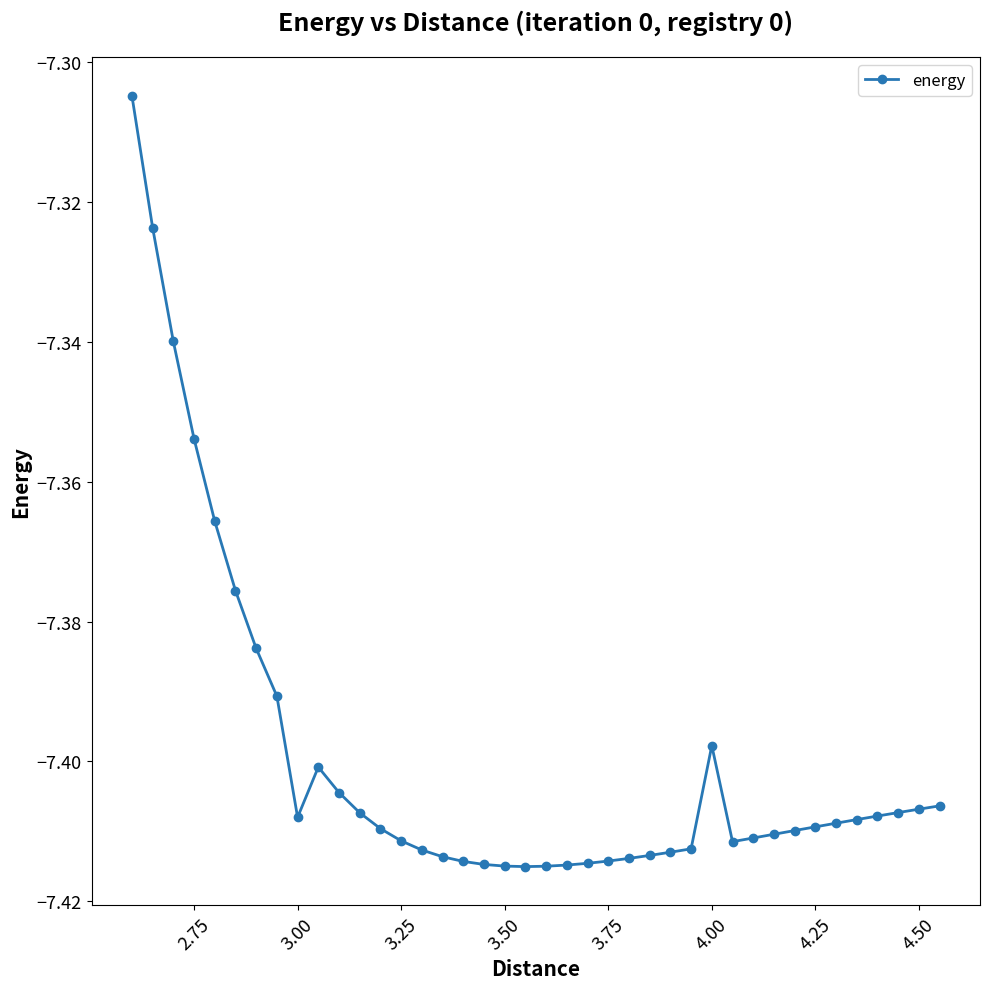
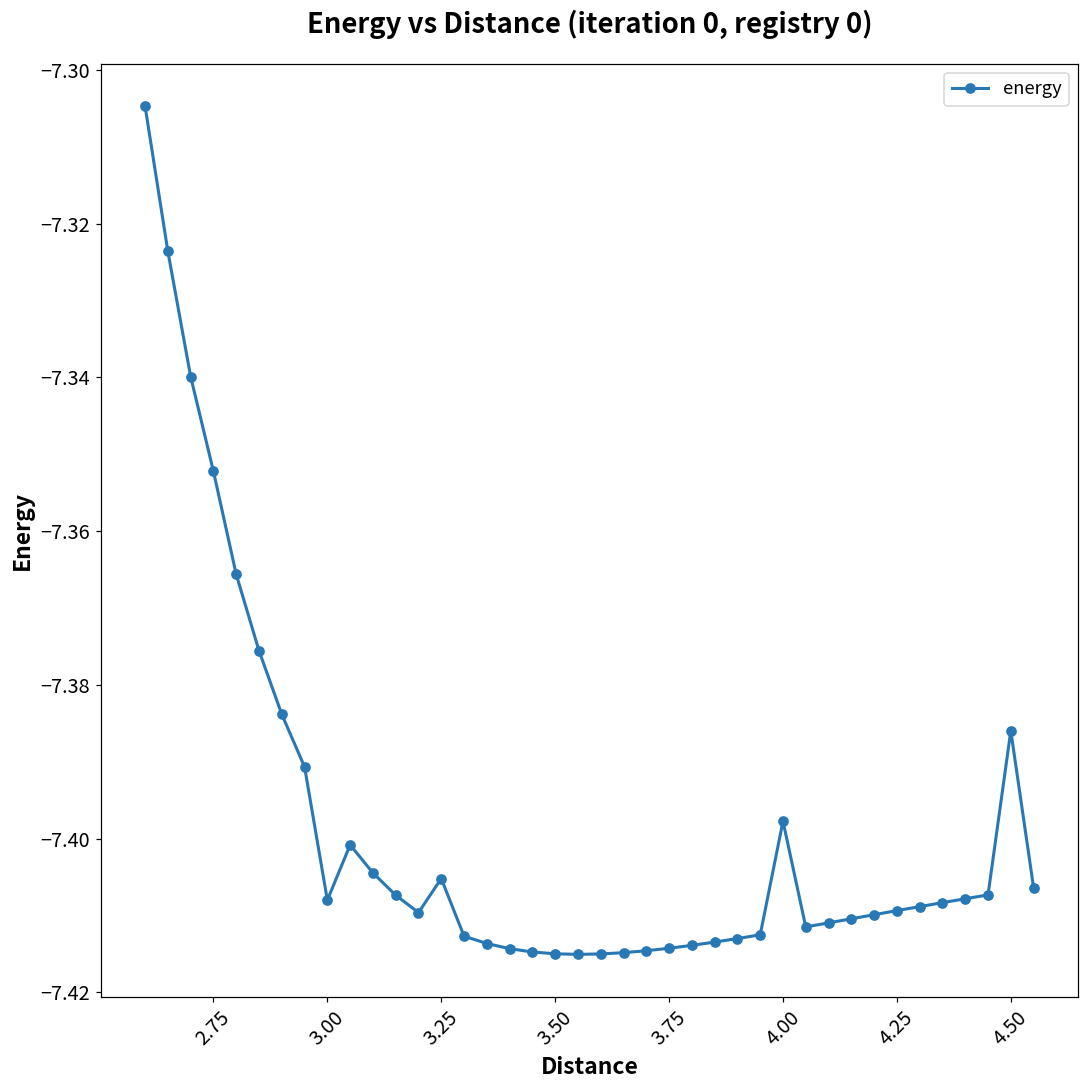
2.75: -7.354 -> -7.352
3.25: -7.411 -> -7.405
4.50: -7.407 -> -7.386
